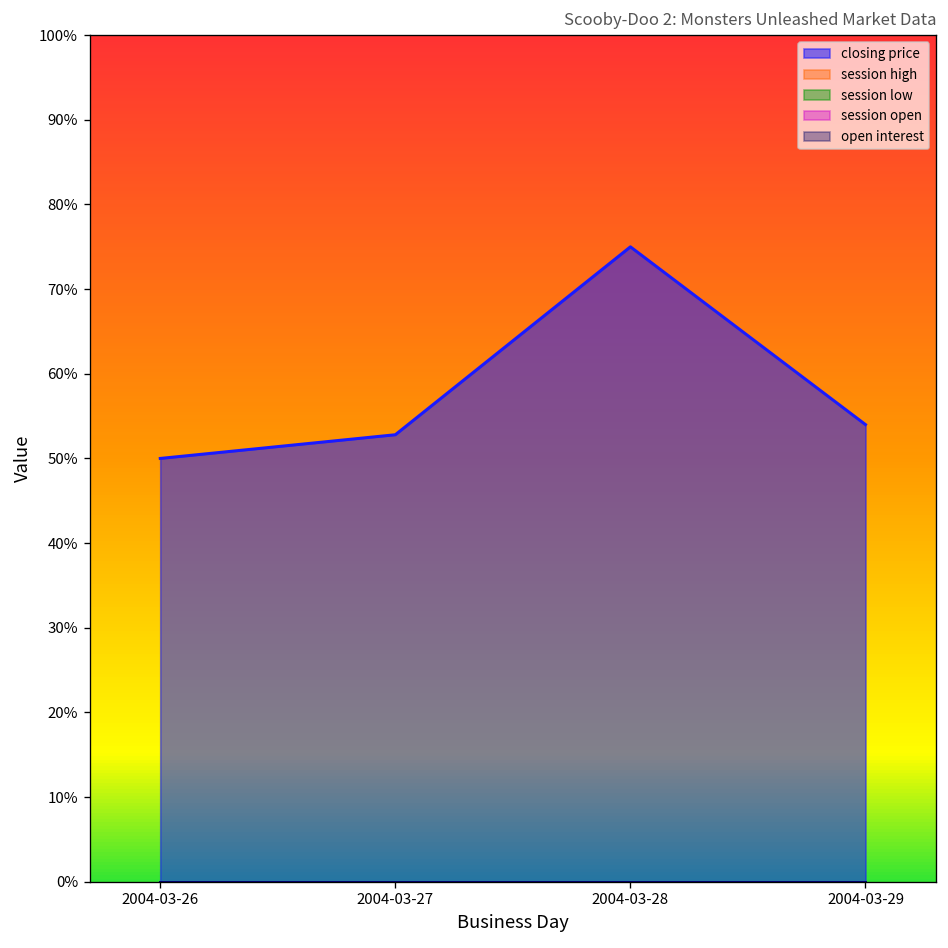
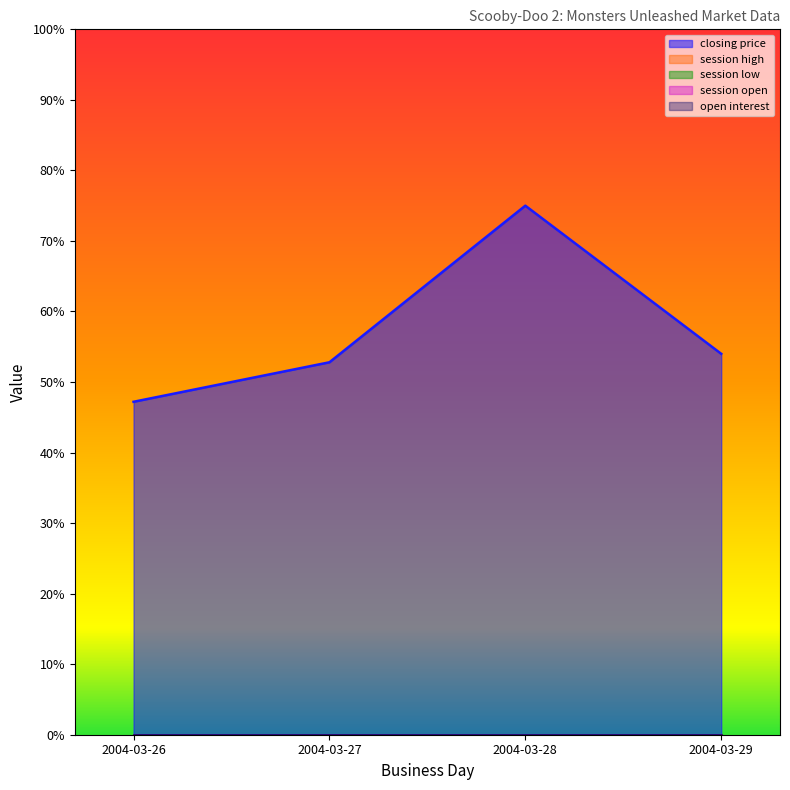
closing price, 2004-03-26: 50% -> 47%
